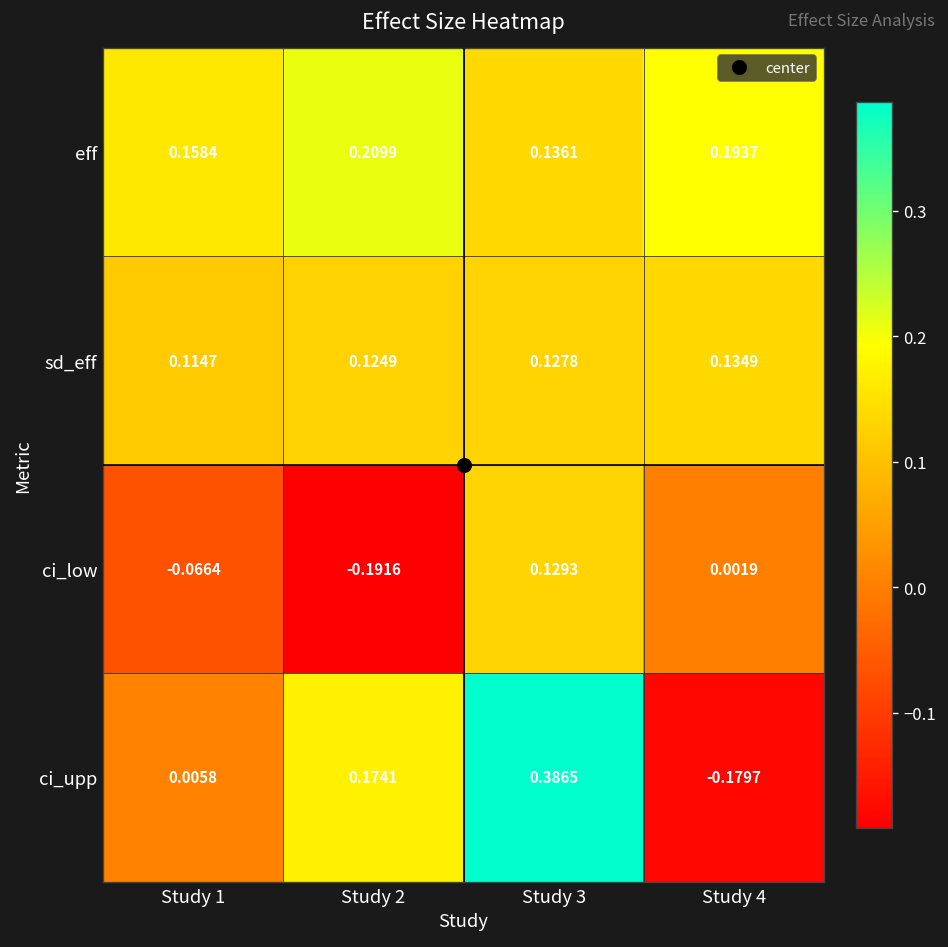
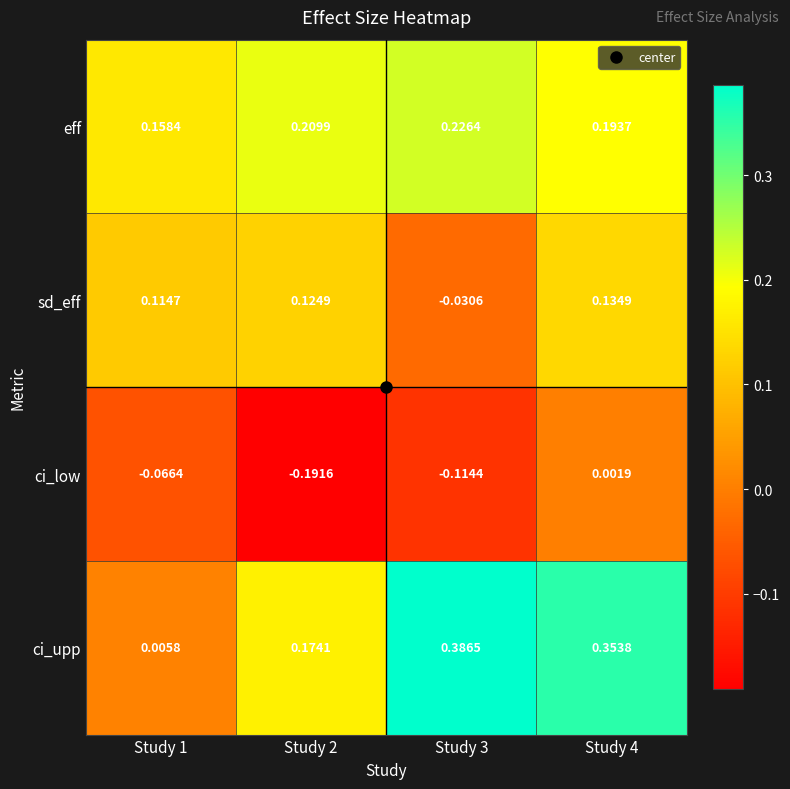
eff, Study 3: 0.1361 -> 0.2264
sd_eff, Study 3: 0.1278 -> -0.0306
ci_low, Study 3: 0.1293 -> -0.1144
ci_upp, Study 4: -0.1797 -> 0.3538
